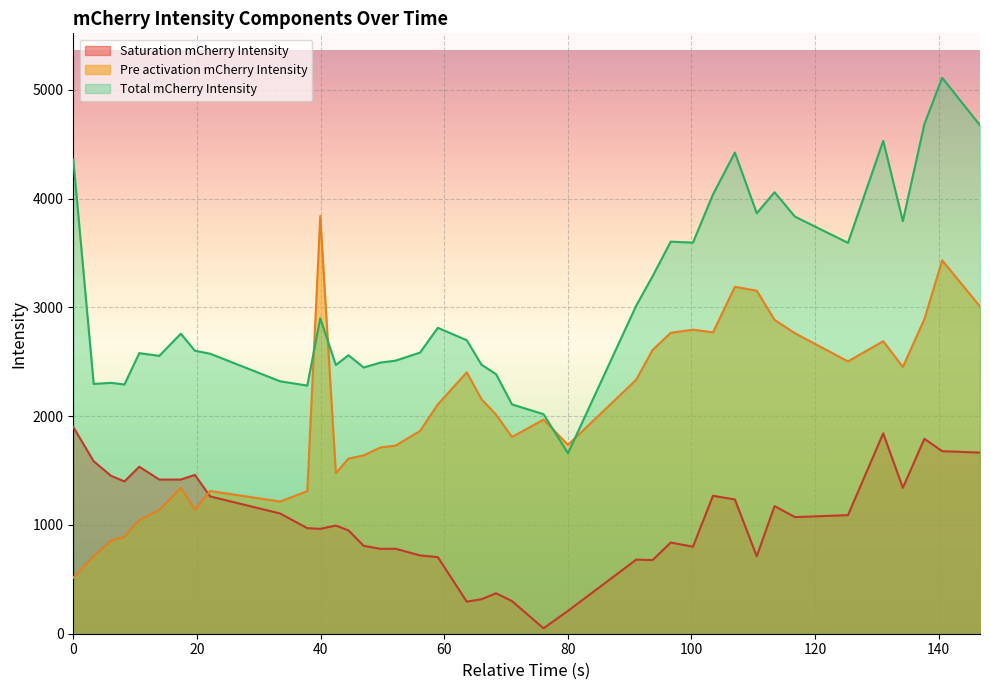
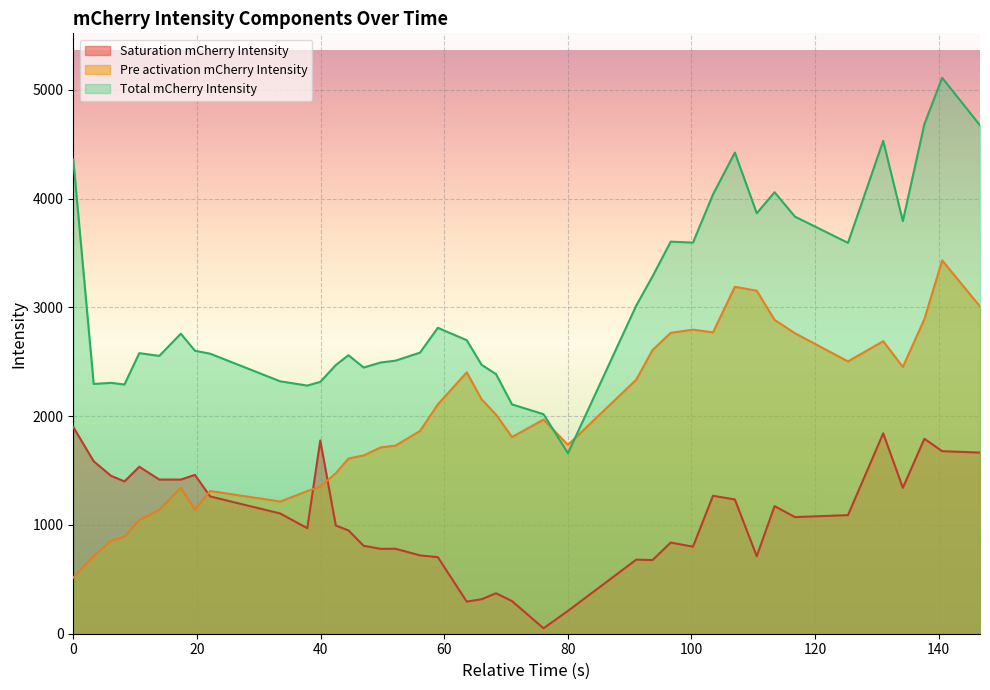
Saturation mCherry Intensity, 40: 960 -> 1780
Pre activation mCherry Intensity, 40: 3840 -> 1350
Total mCherry Intensity, 40: 2900 -> 2320
